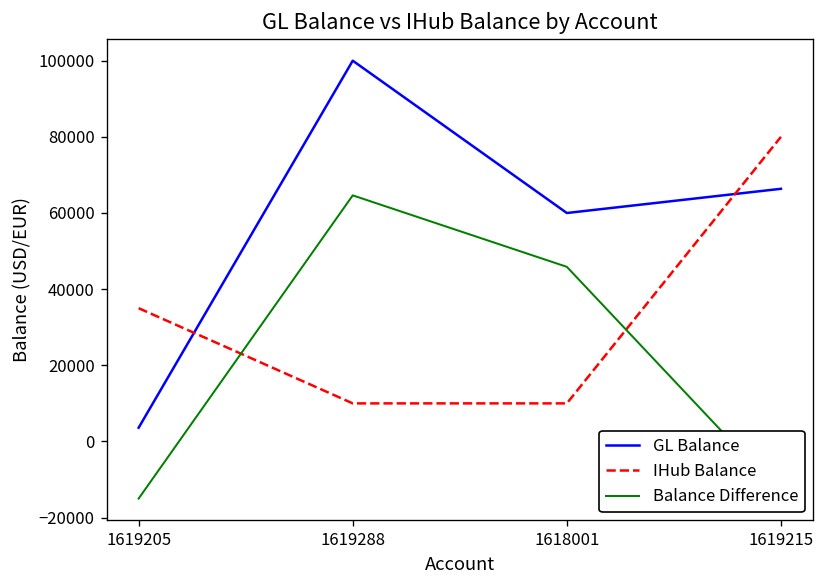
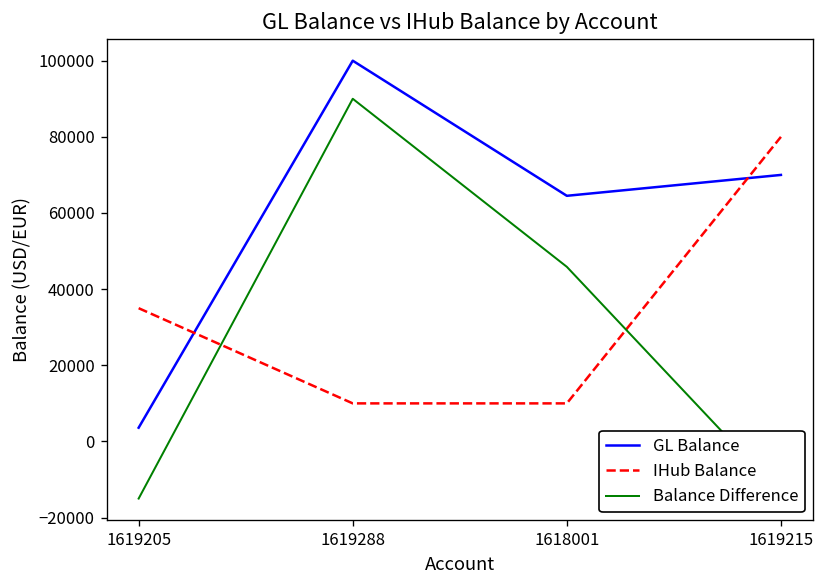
Balance Difference, 1619288: 65000 -> 90000
GL Balance, 1618001: 60000 -> 65000
GL Balance, 1619215: 66000 -> 70000
